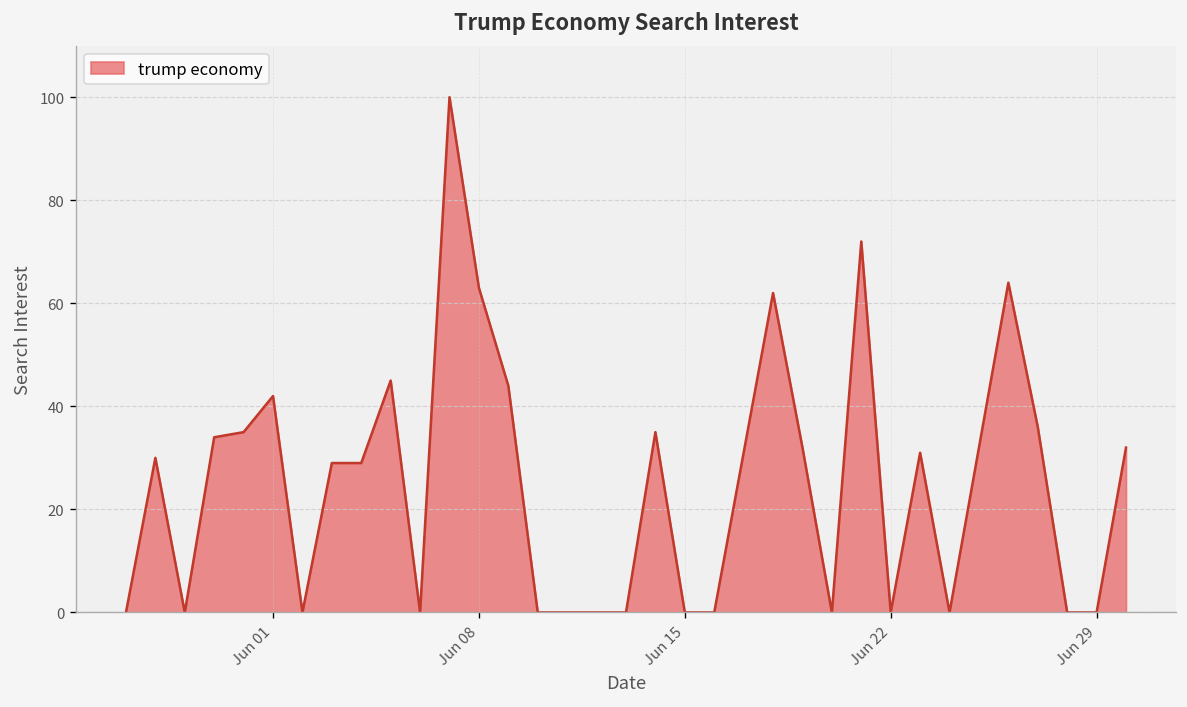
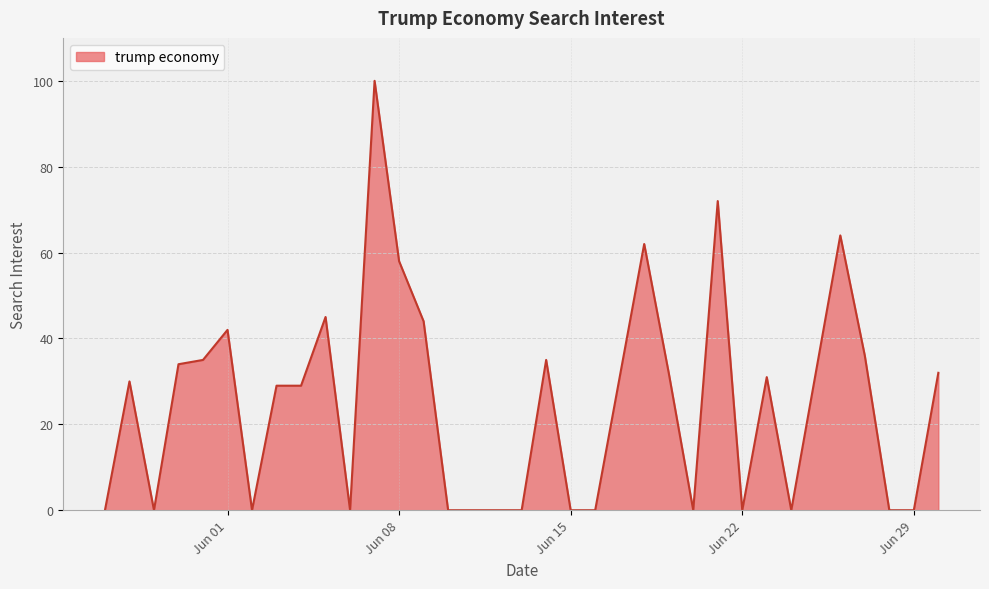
Jun 08: 63 -> 58
